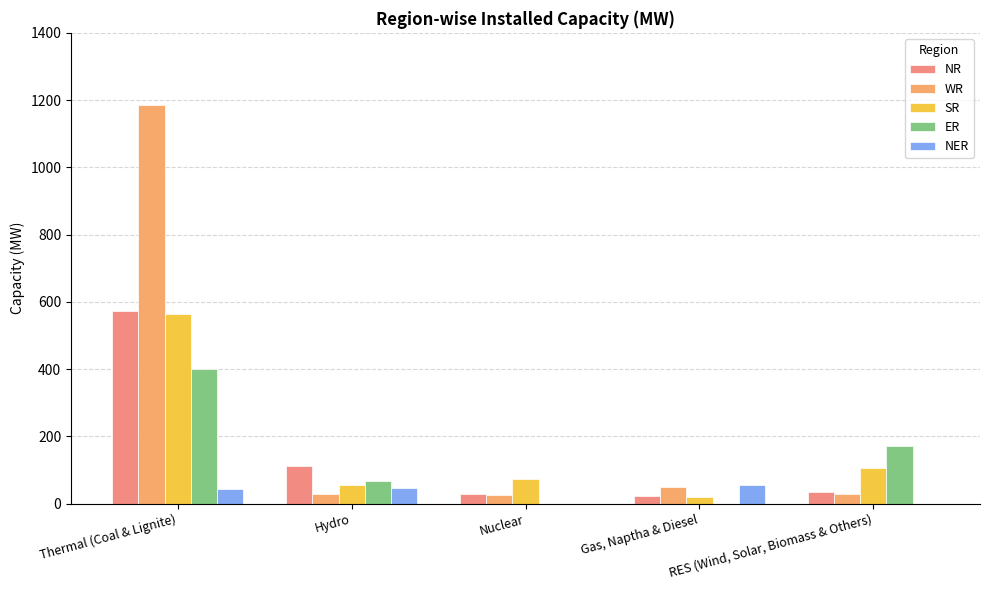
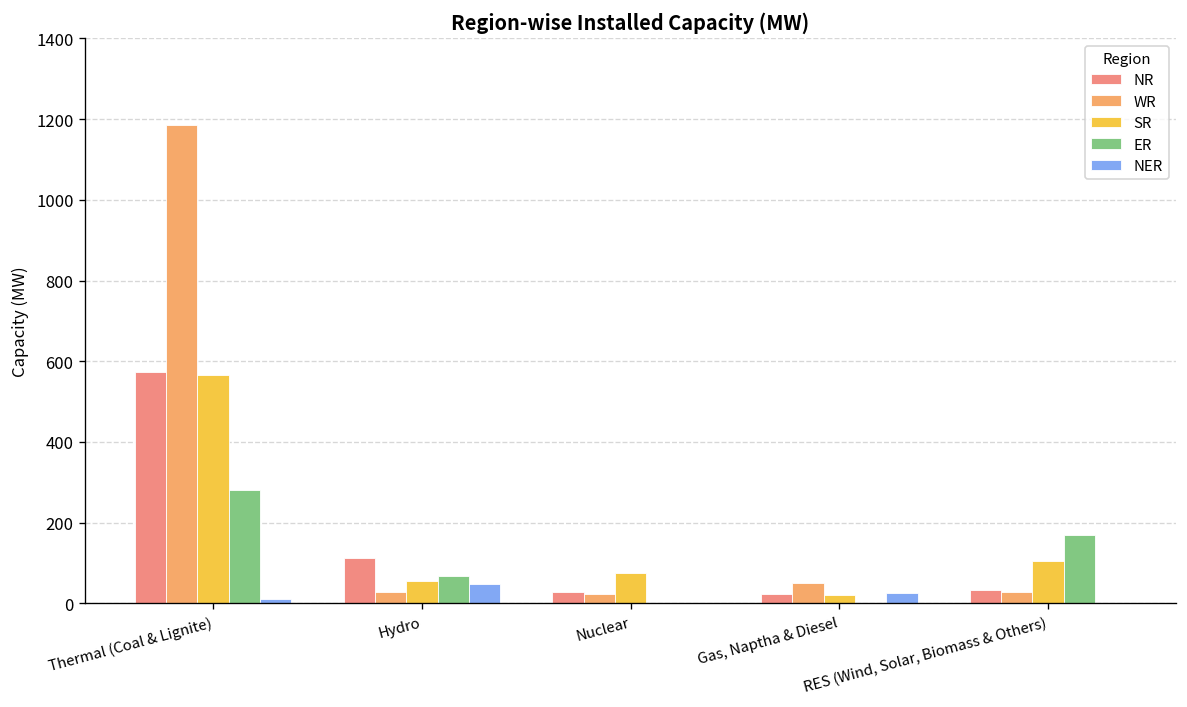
ER, Thermal (Coal & Lignite): 400 -> 280
NER, Thermal (Coal & Lignite): 40 -> 10
NER, Gas, Naptha & Diesel: 50 -> 30
